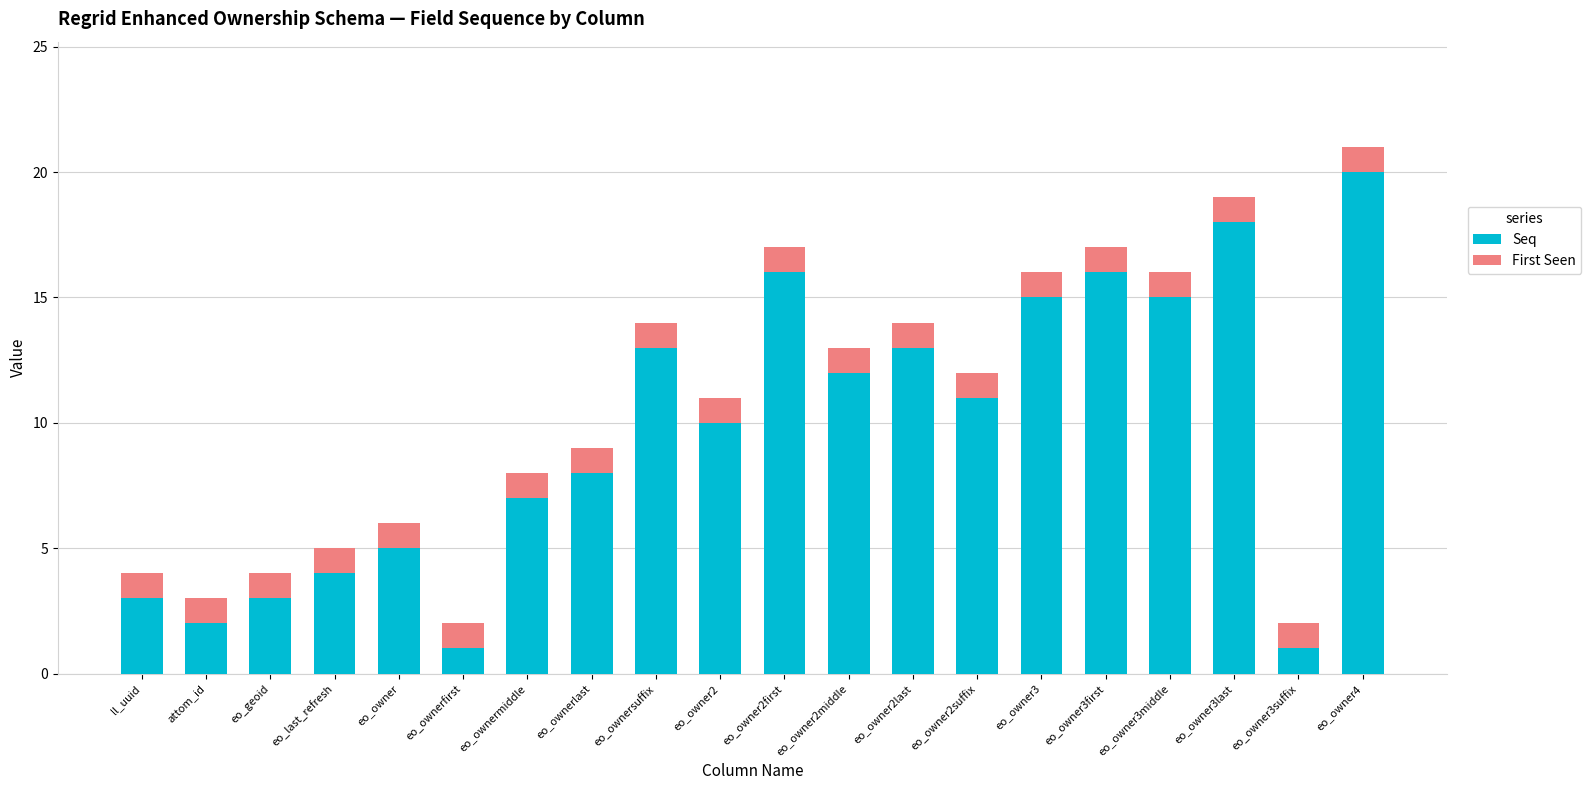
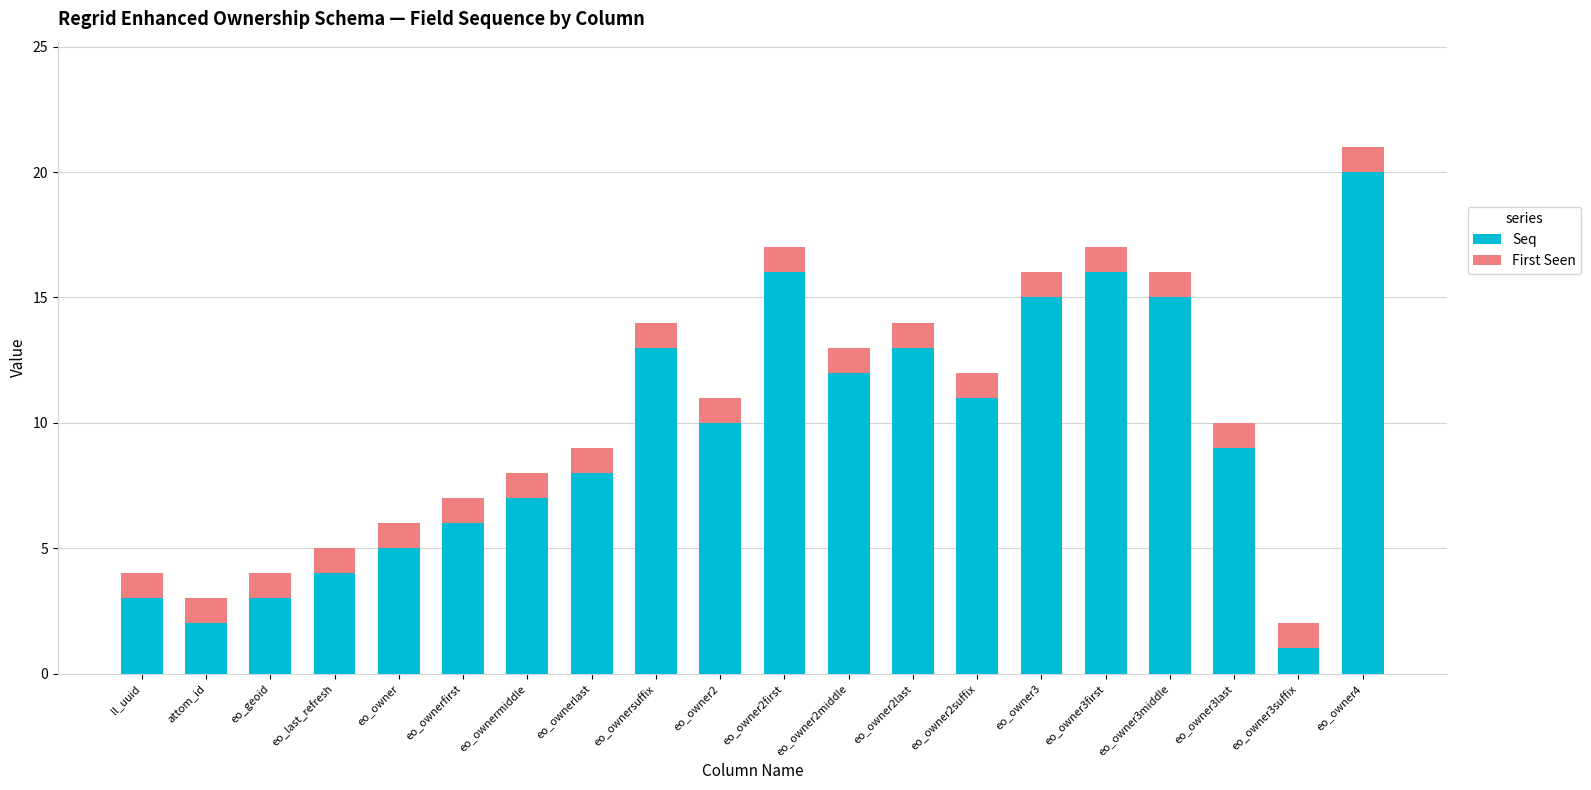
Seq, eo_ownerfirst: 1 -> 6
Seq, eo_owner3last: 18 -> 9
